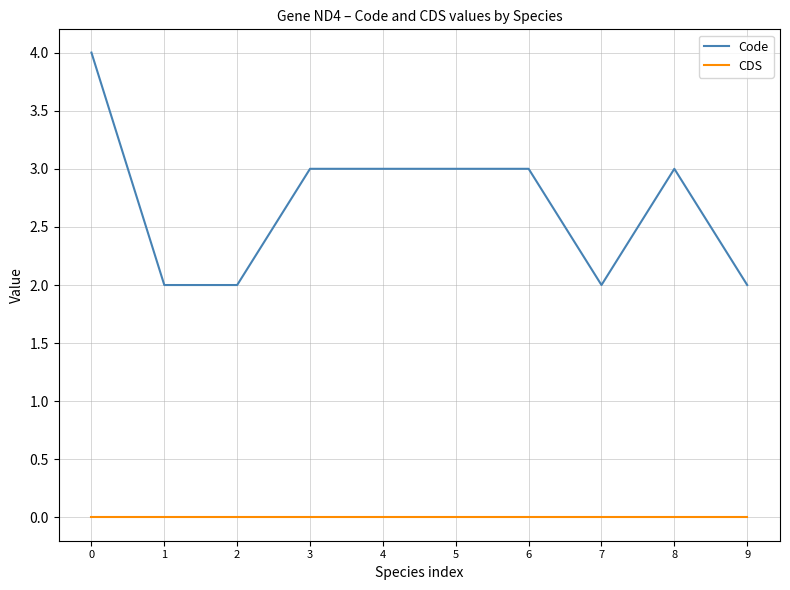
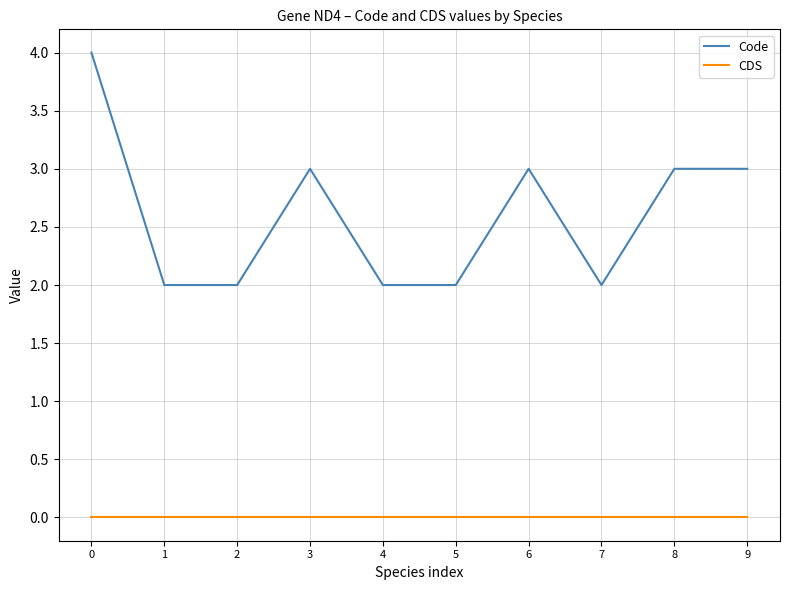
Code, 4: 3 -> 2
Code, 5: 3 -> 2
Code, 9: 2 -> 3
